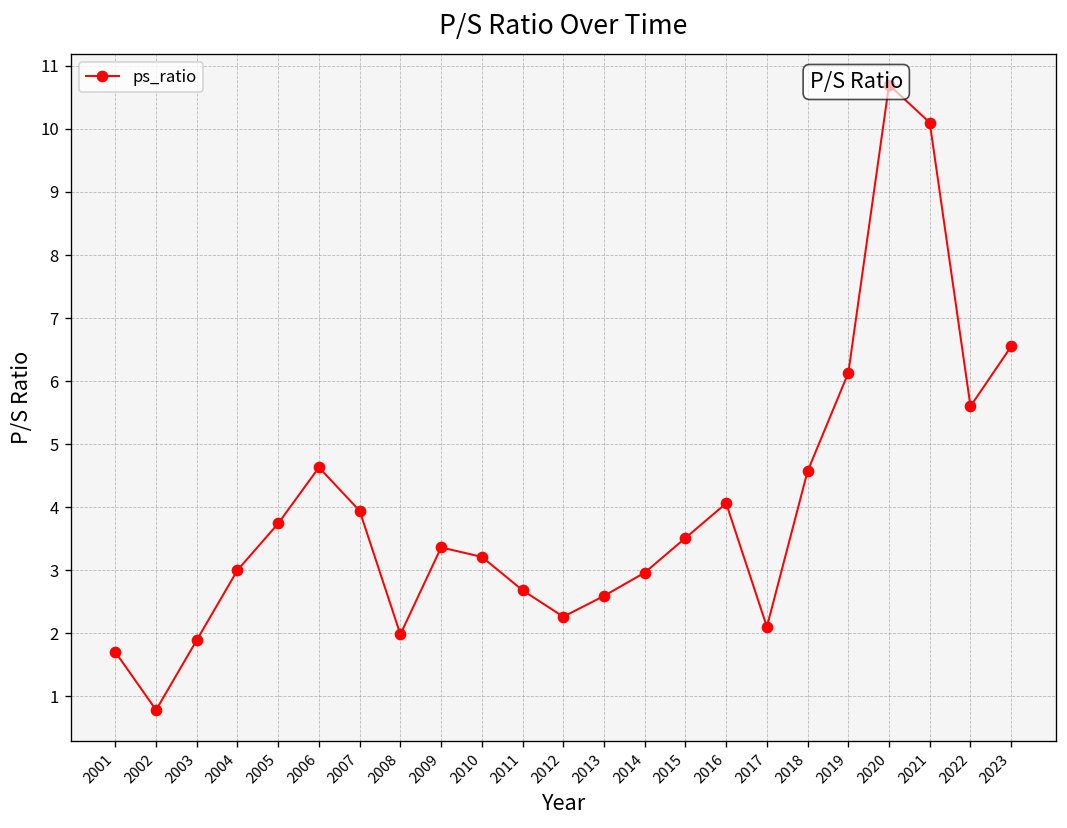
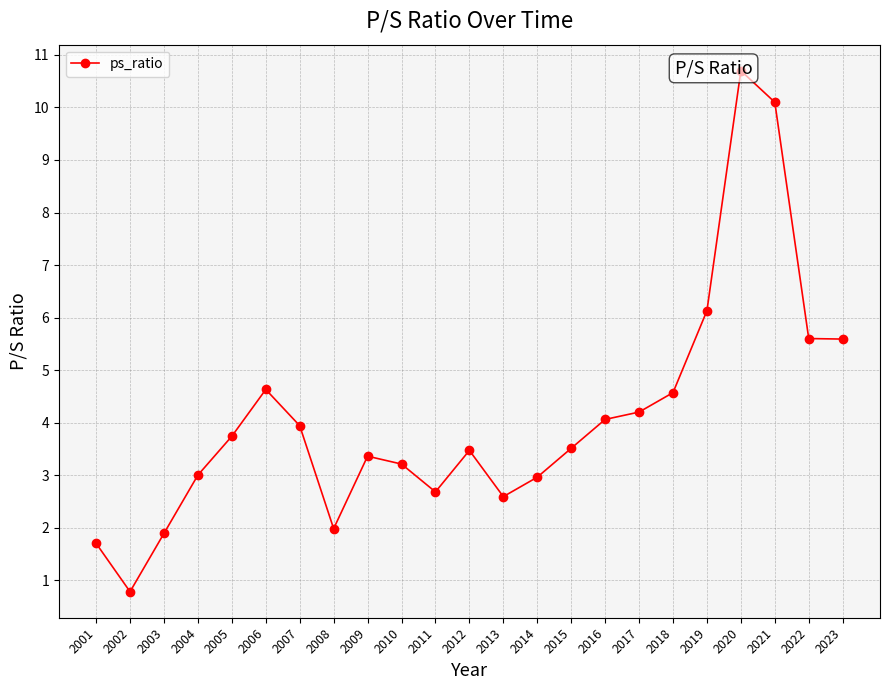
2012: 2.3 -> 3.5
2017: 2.1 -> 4.2
2023: 6.6 -> 5.6
